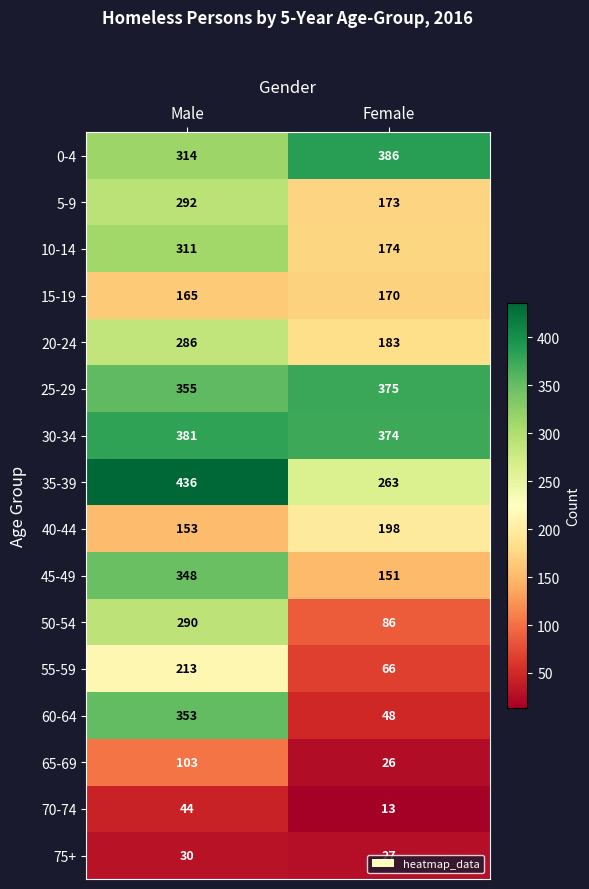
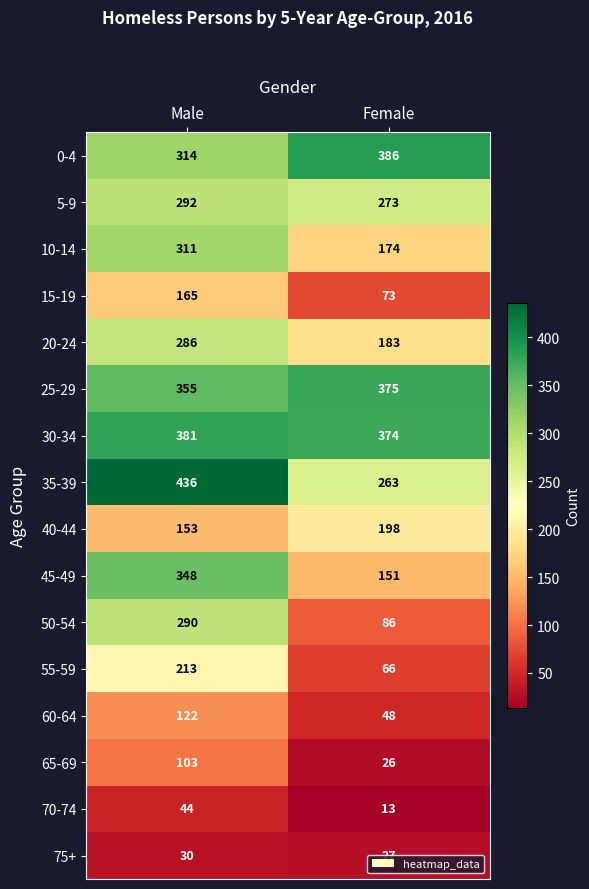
5-9, Female: 173 -> 273
15-19, Female: 170 -> 73
60-64, Male: 353 -> 122
